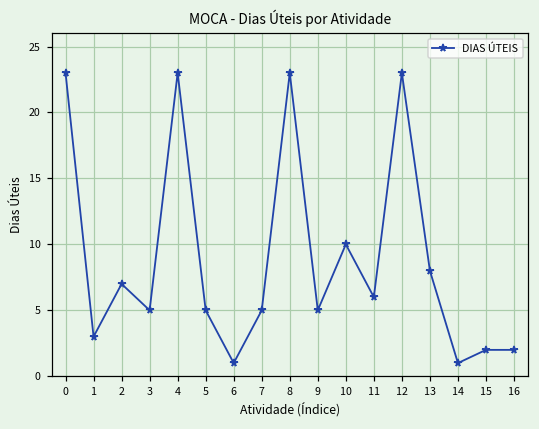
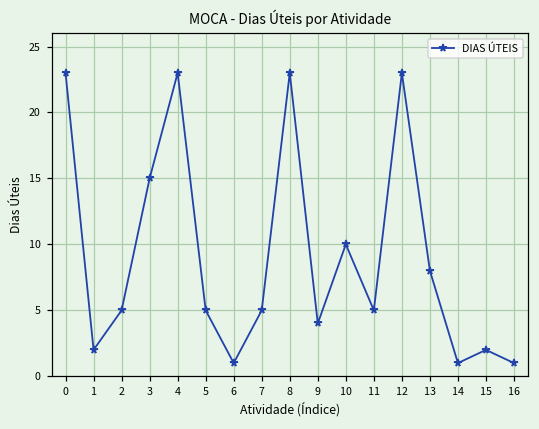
1: 3 -> 2
2: 7 -> 5
3: 5 -> 15
9: 5 -> 4
11: 6 -> 5
16: 2 -> 1
